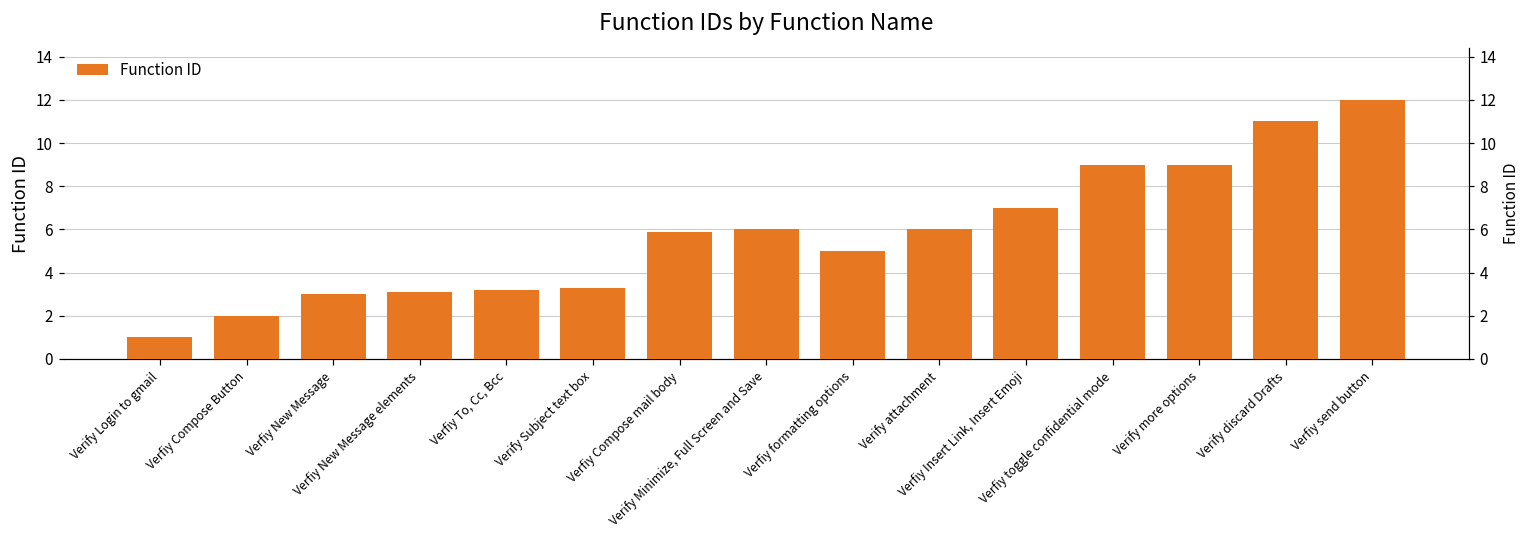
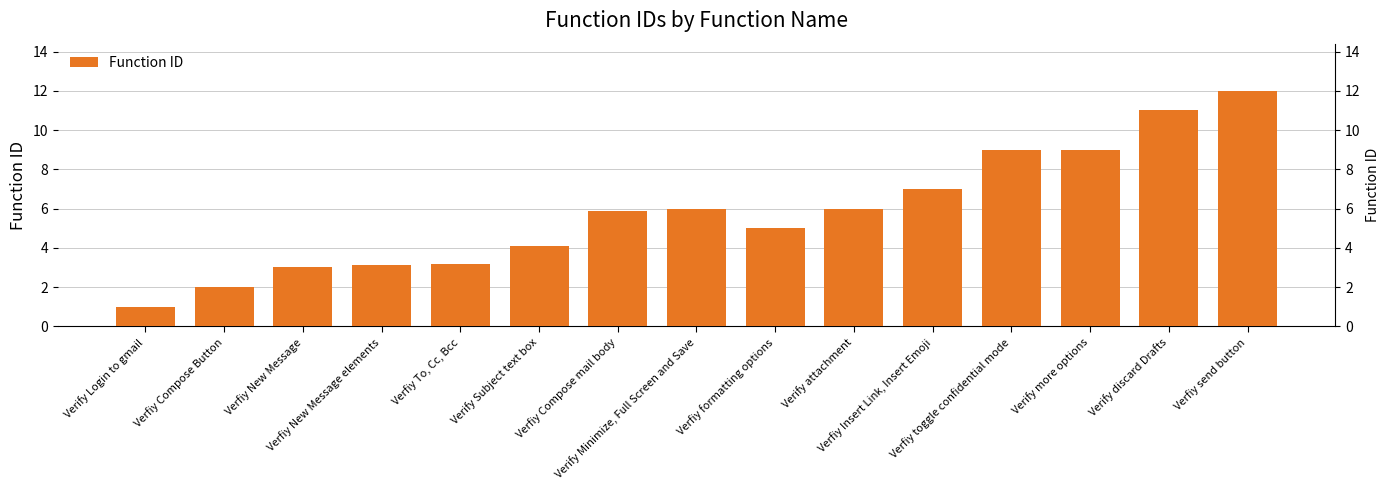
Verify Subject text box: 3.3 -> 4.1
